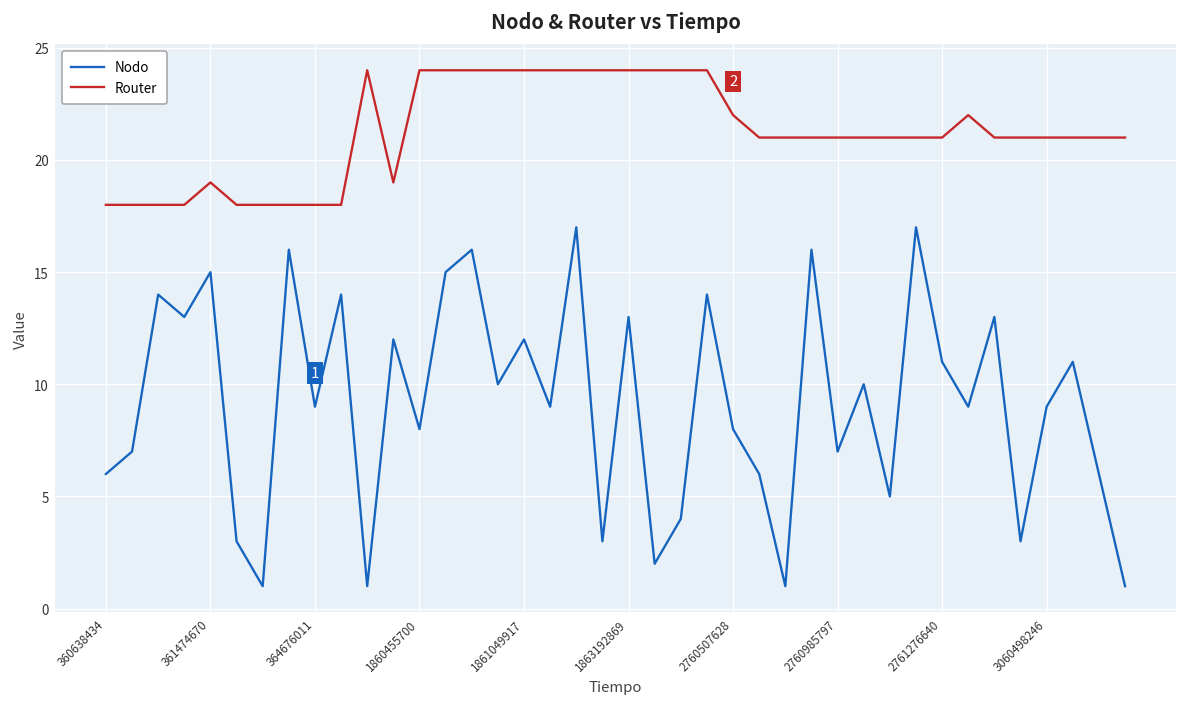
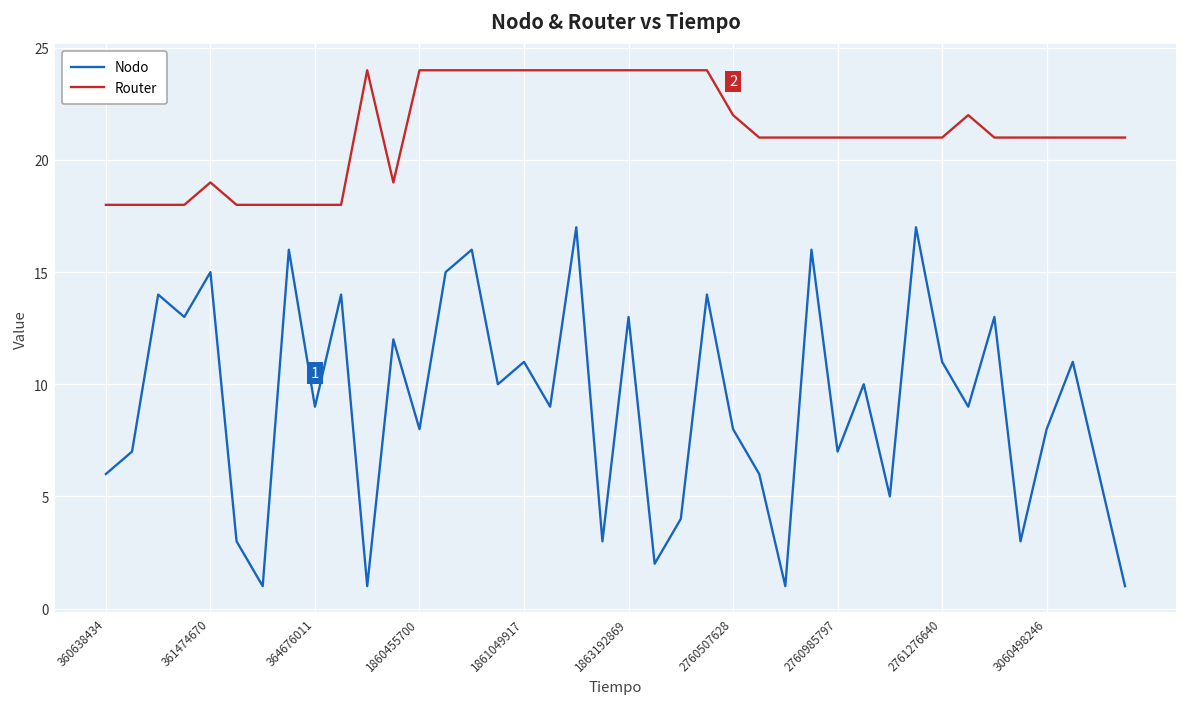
Nodo, 1861049917: 12 -> 11
Nodo, 3060498246: 9 -> 8
